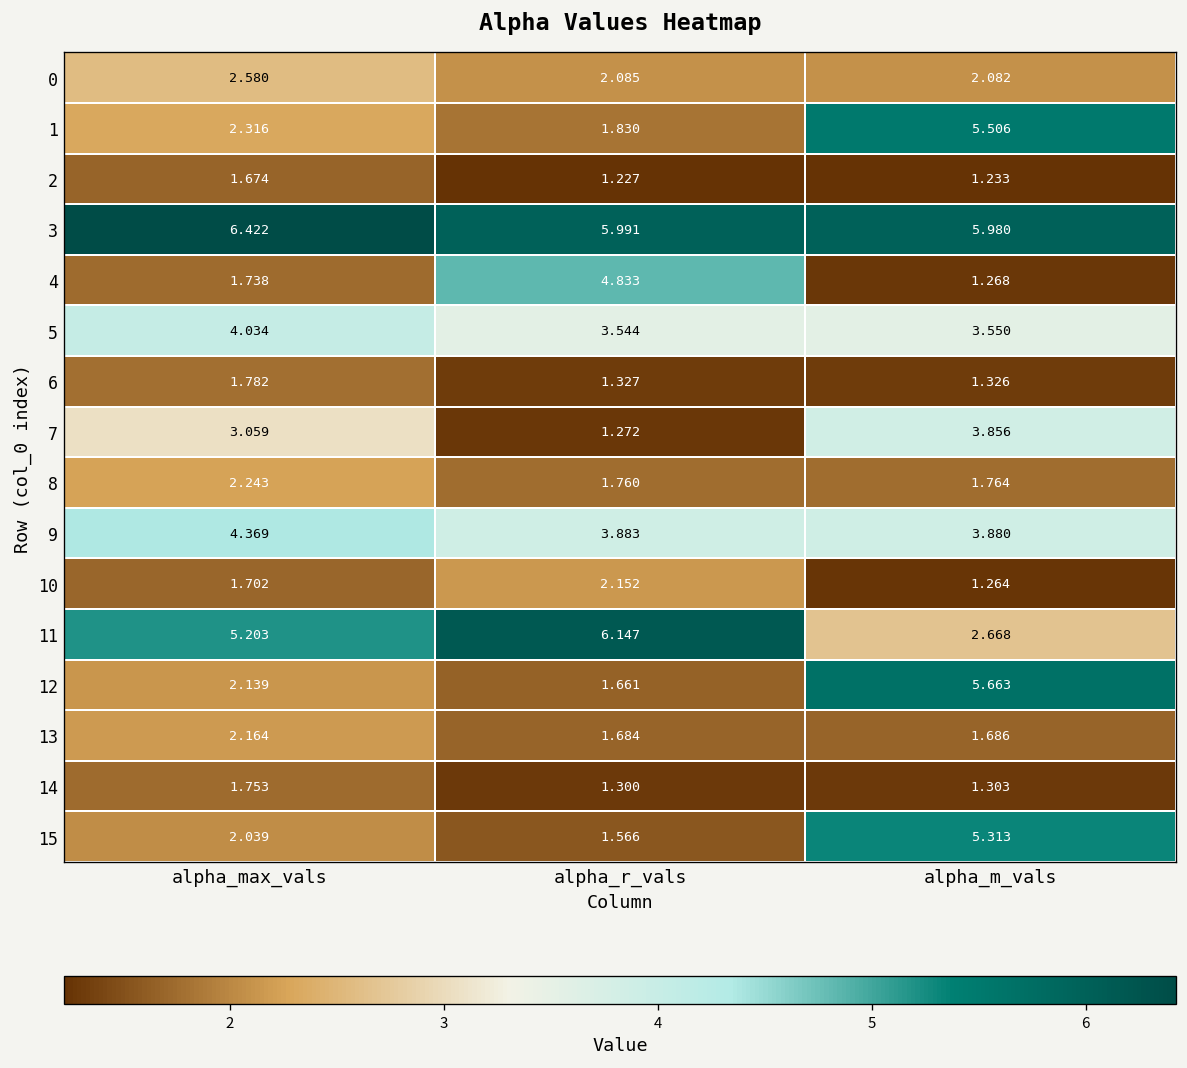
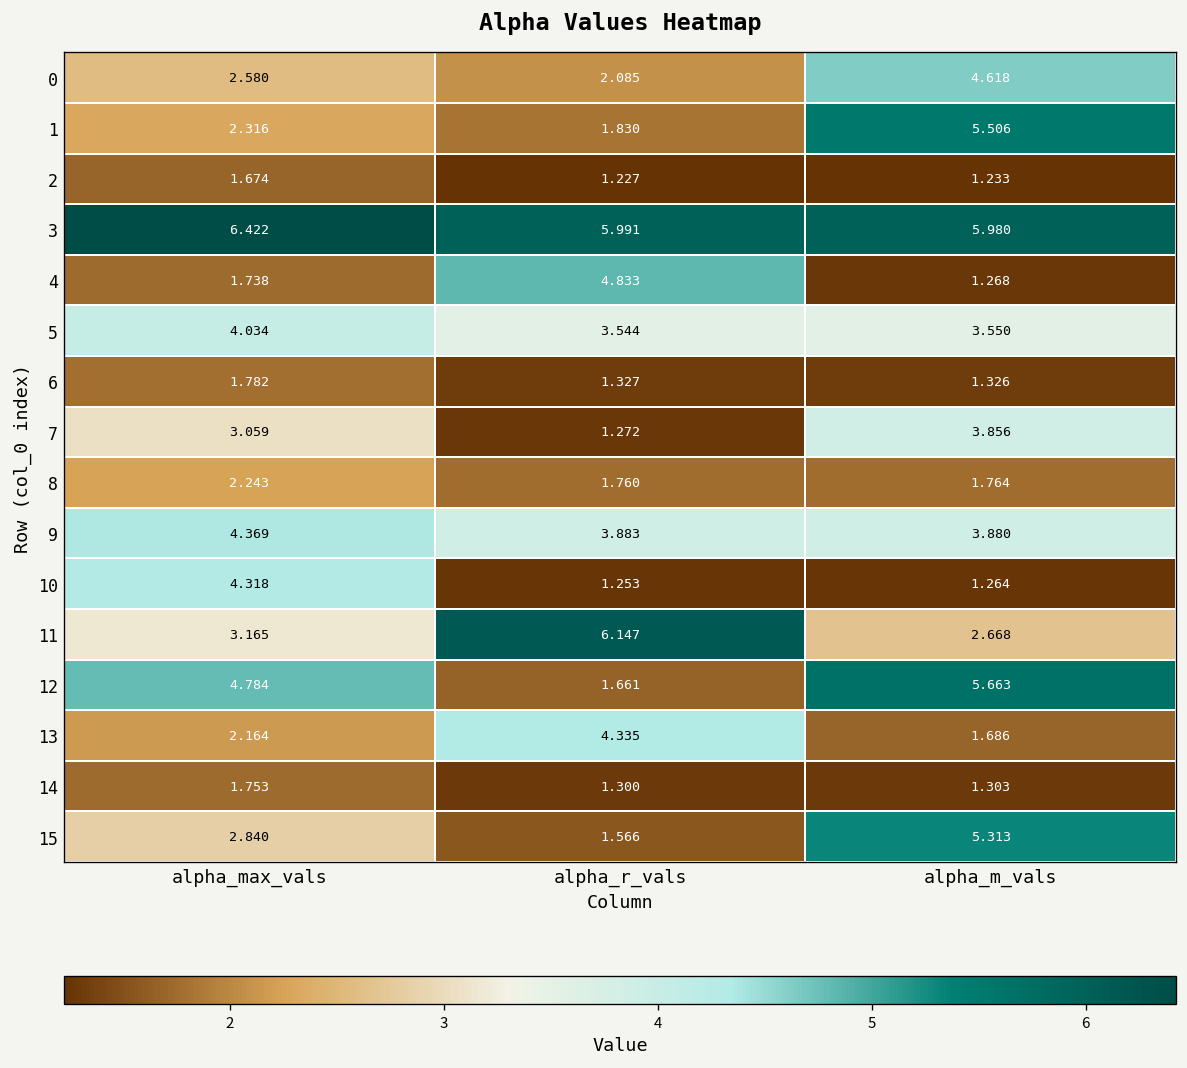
0, alpha_m_vals: 2.082 -> 4.618
10, alpha_max_vals: 1.702 -> 4.318
10, alpha_r_vals: 2.152 -> 1.253
11, alpha_max_vals: 5.203 -> 3.165
12, alpha_max_vals: 2.139 -> 4.784
13, alpha_r_vals: 1.684 -> 4.335
15, alpha_max_vals: 2.039 -> 2.840
